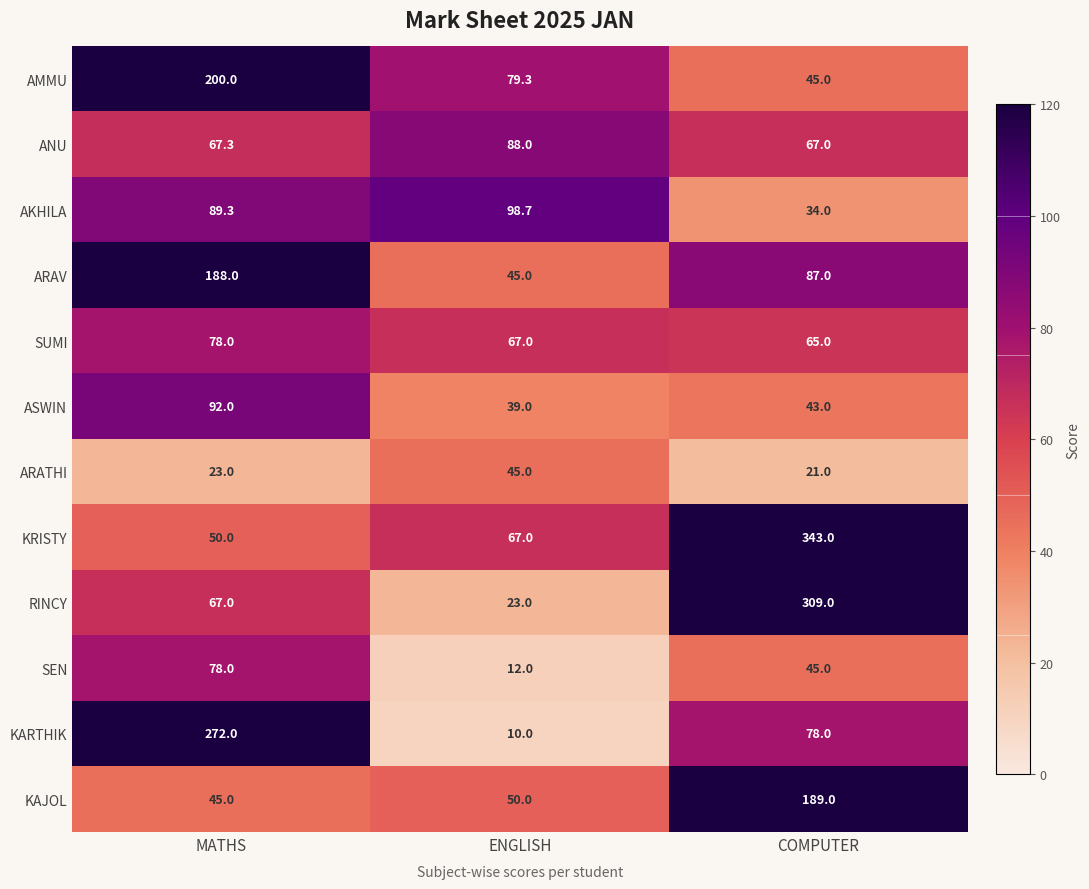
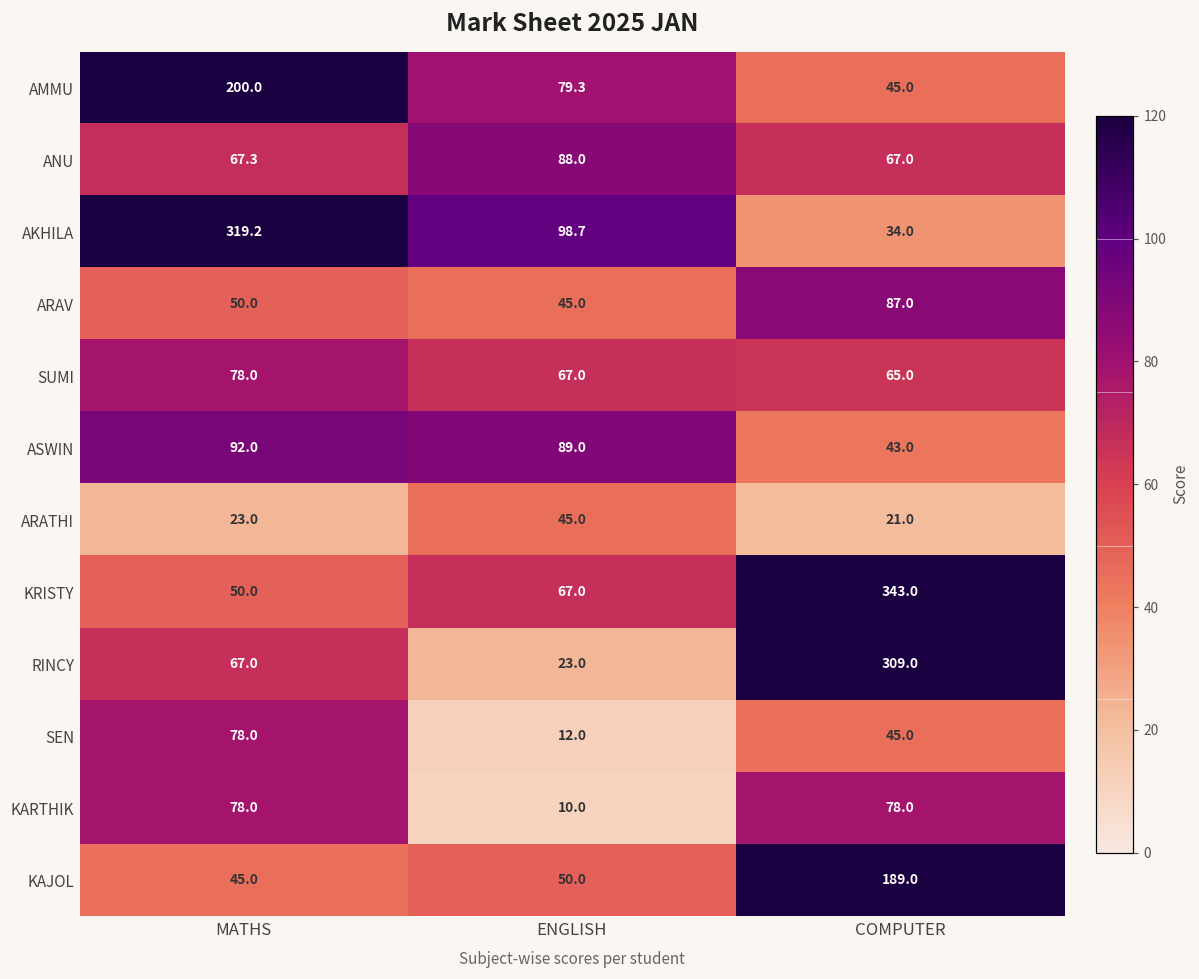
AKHILA, MATHS: 89.3 -> 319.2
ARAV, MATHS: 188.0 -> 50.0
ASWIN, ENGLISH: 39.0 -> 89.0
KARTHIK, MATHS: 272.0 -> 78.0
